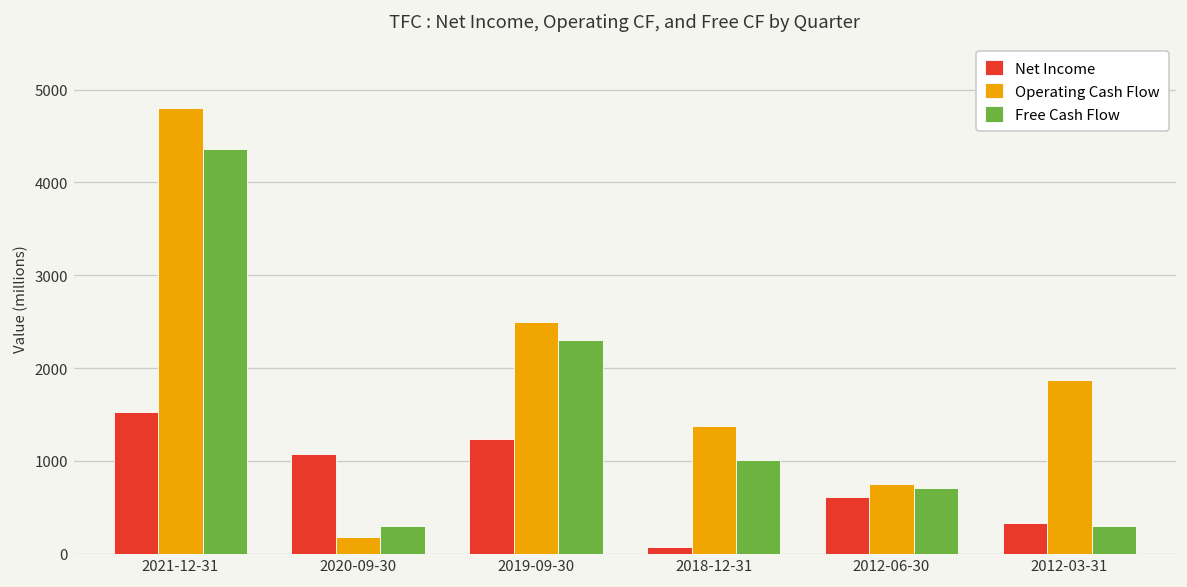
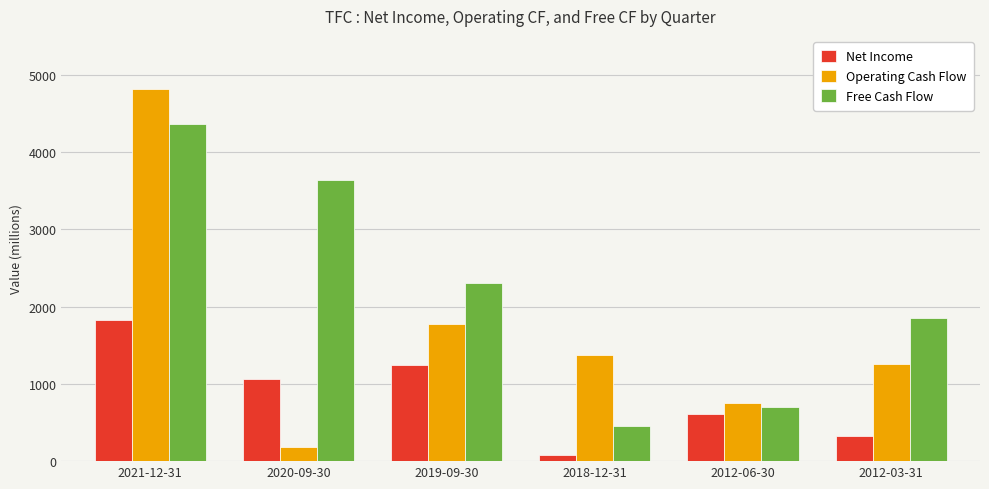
Net Income, 2021-12-31: 1500 -> 1800
Free Cash Flow, 2020-09-30: 300 -> 3600
Operating Cash Flow, 2019-09-30: 2500 -> 1800
Free Cash Flow, 2018-12-31: 1000 -> 500
Operating Cash Flow, 2012-03-31: 1900 -> 1300
Free Cash Flow, 2012-03-31: 300 -> 1900
